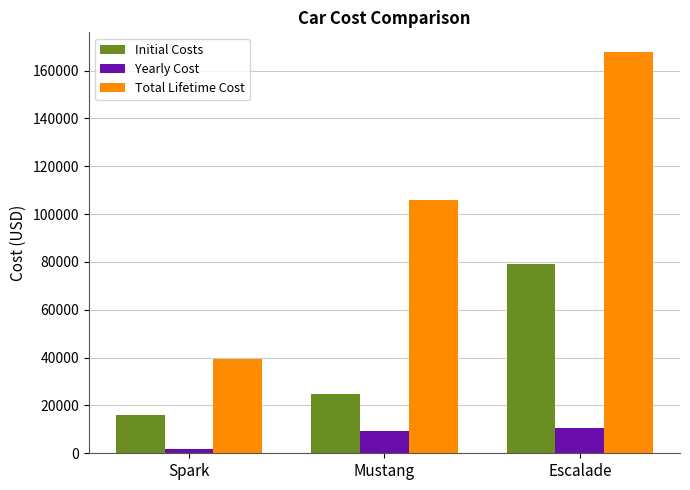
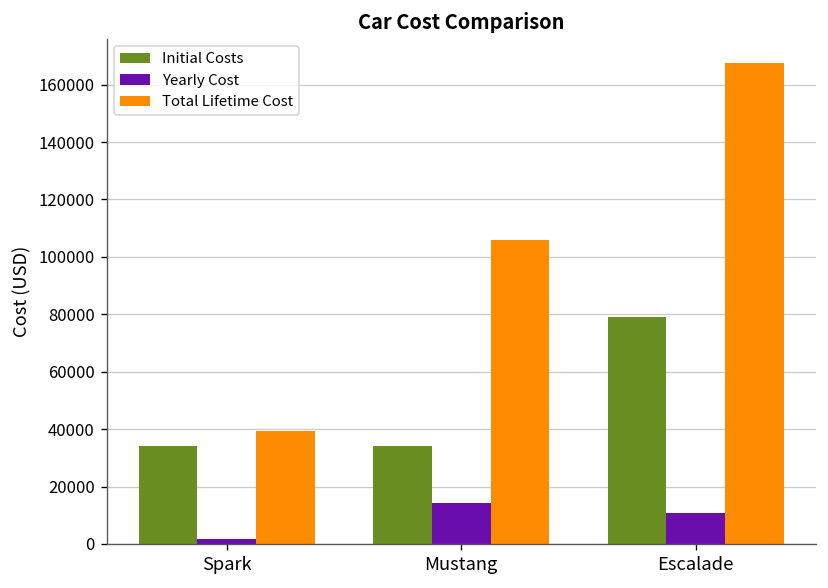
Initial Costs, Spark: 16000 -> 34000
Initial Costs, Mustang: 25000 -> 34000
Yearly Cost, Mustang: 9000 -> 14000
